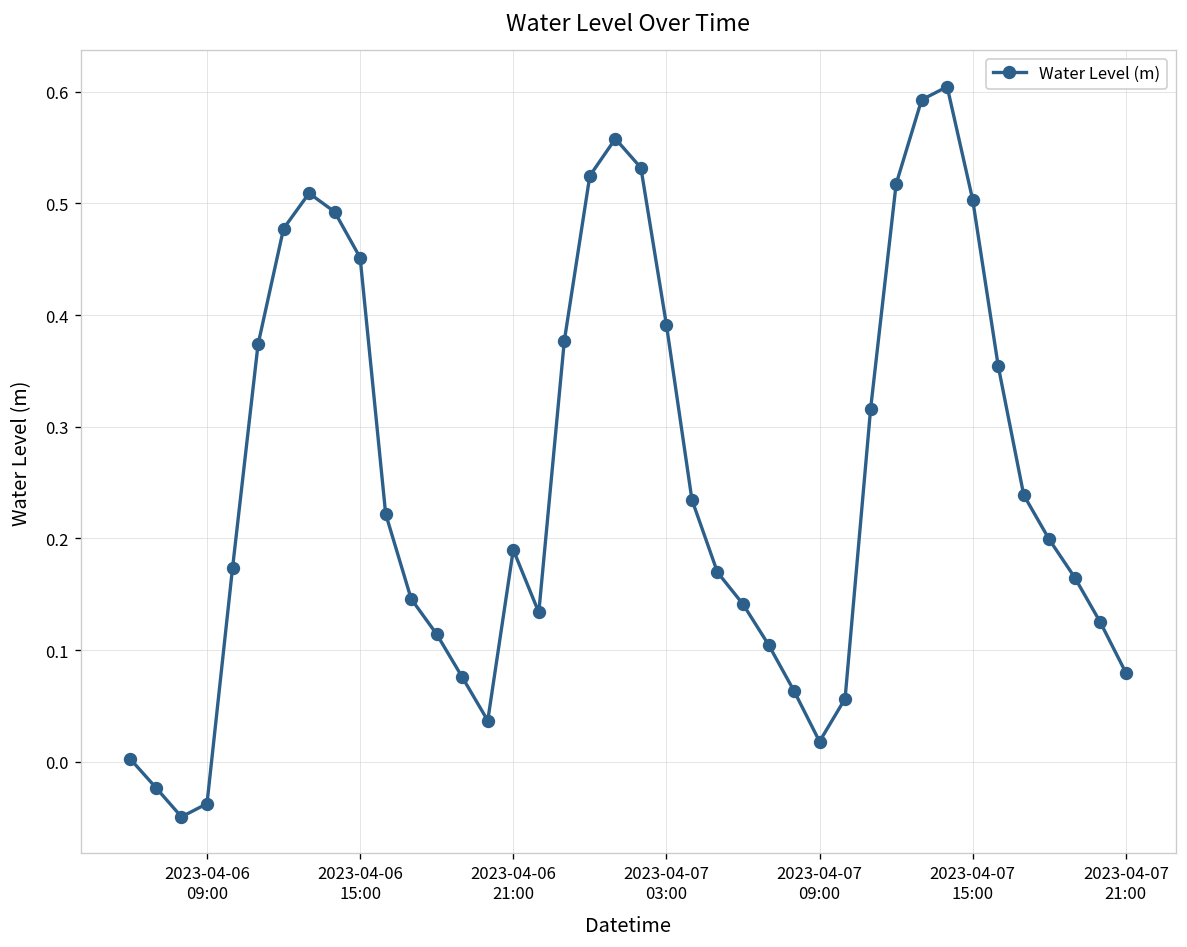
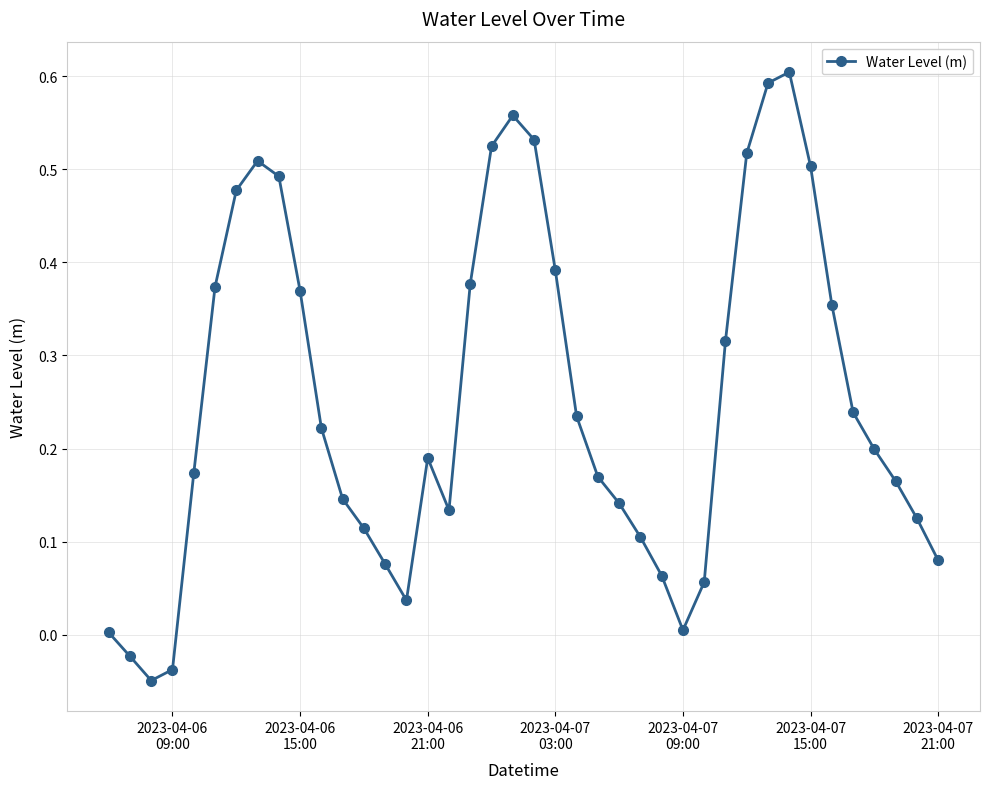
2023-04-06 15:00: 0.45 -> 0.37
2023-04-07 09:00: 0.02 -> 0.01
